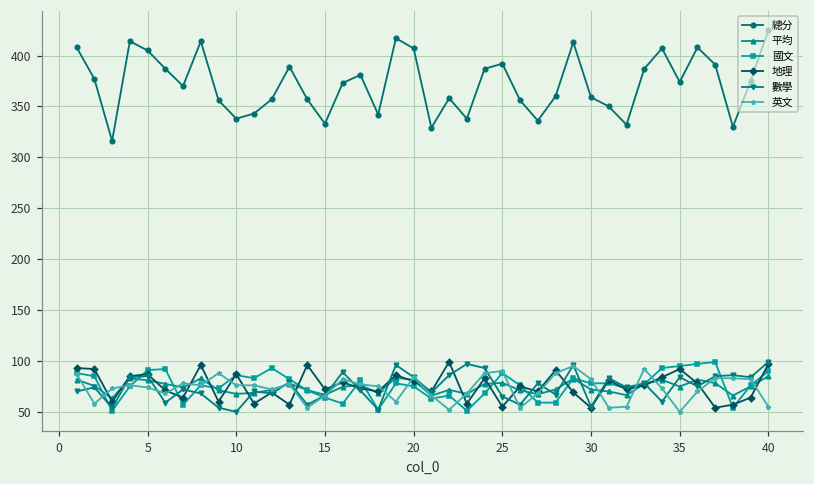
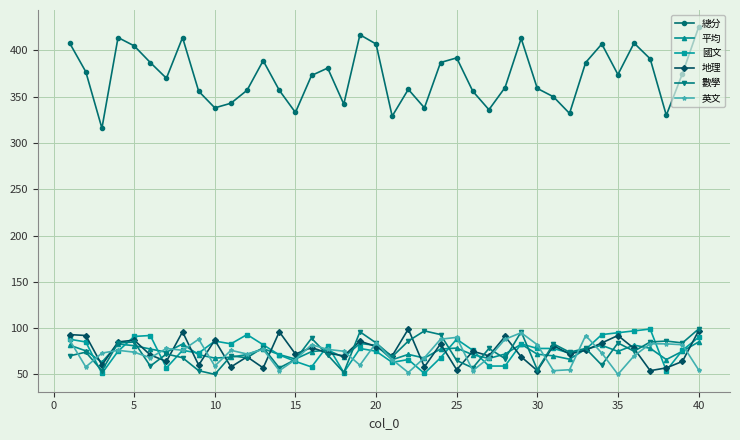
英文, 10: 80 -> 60
